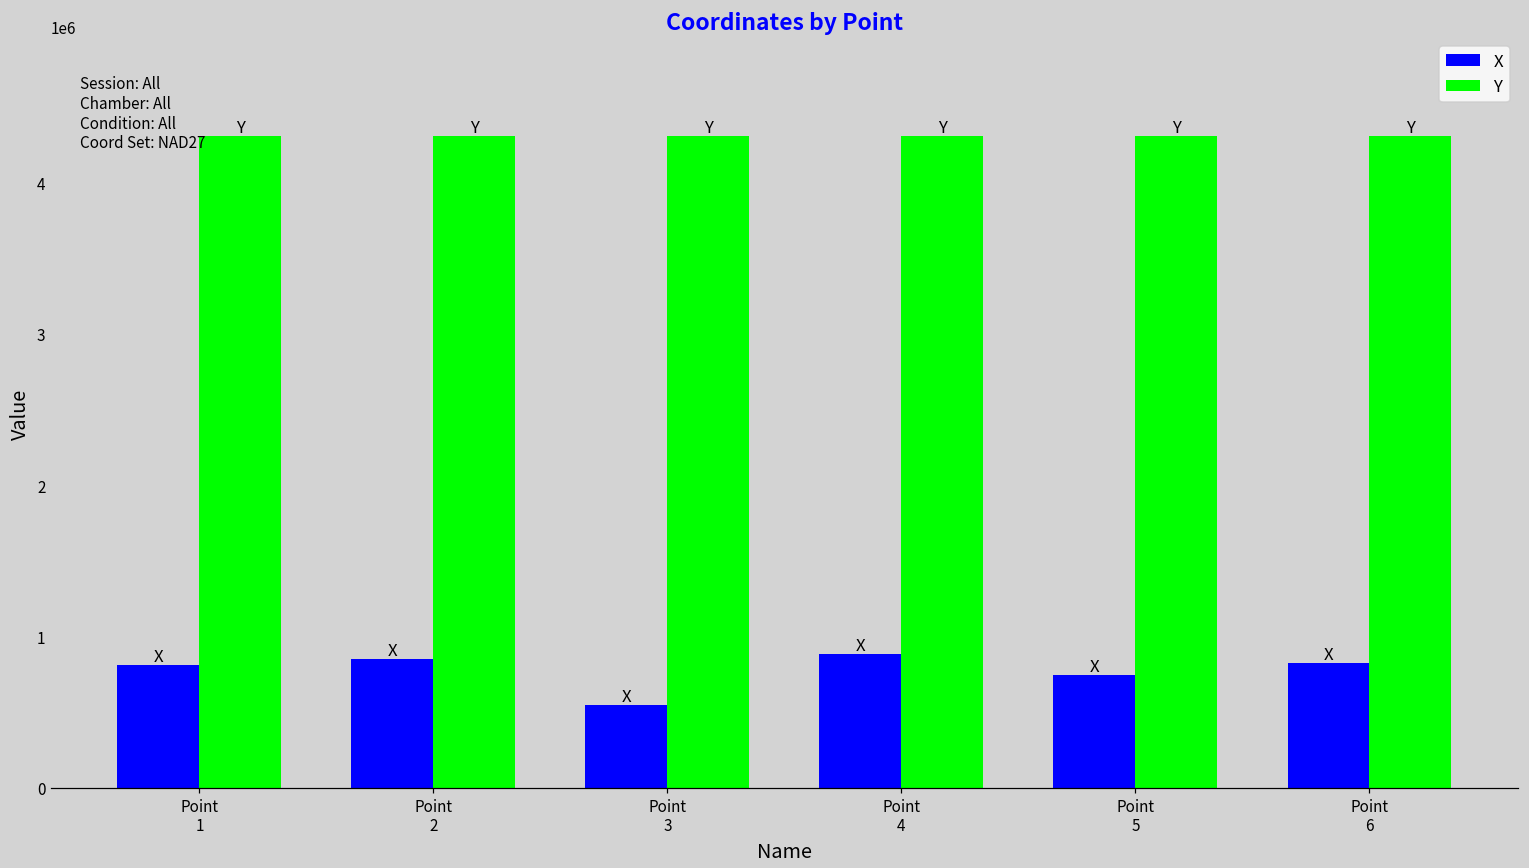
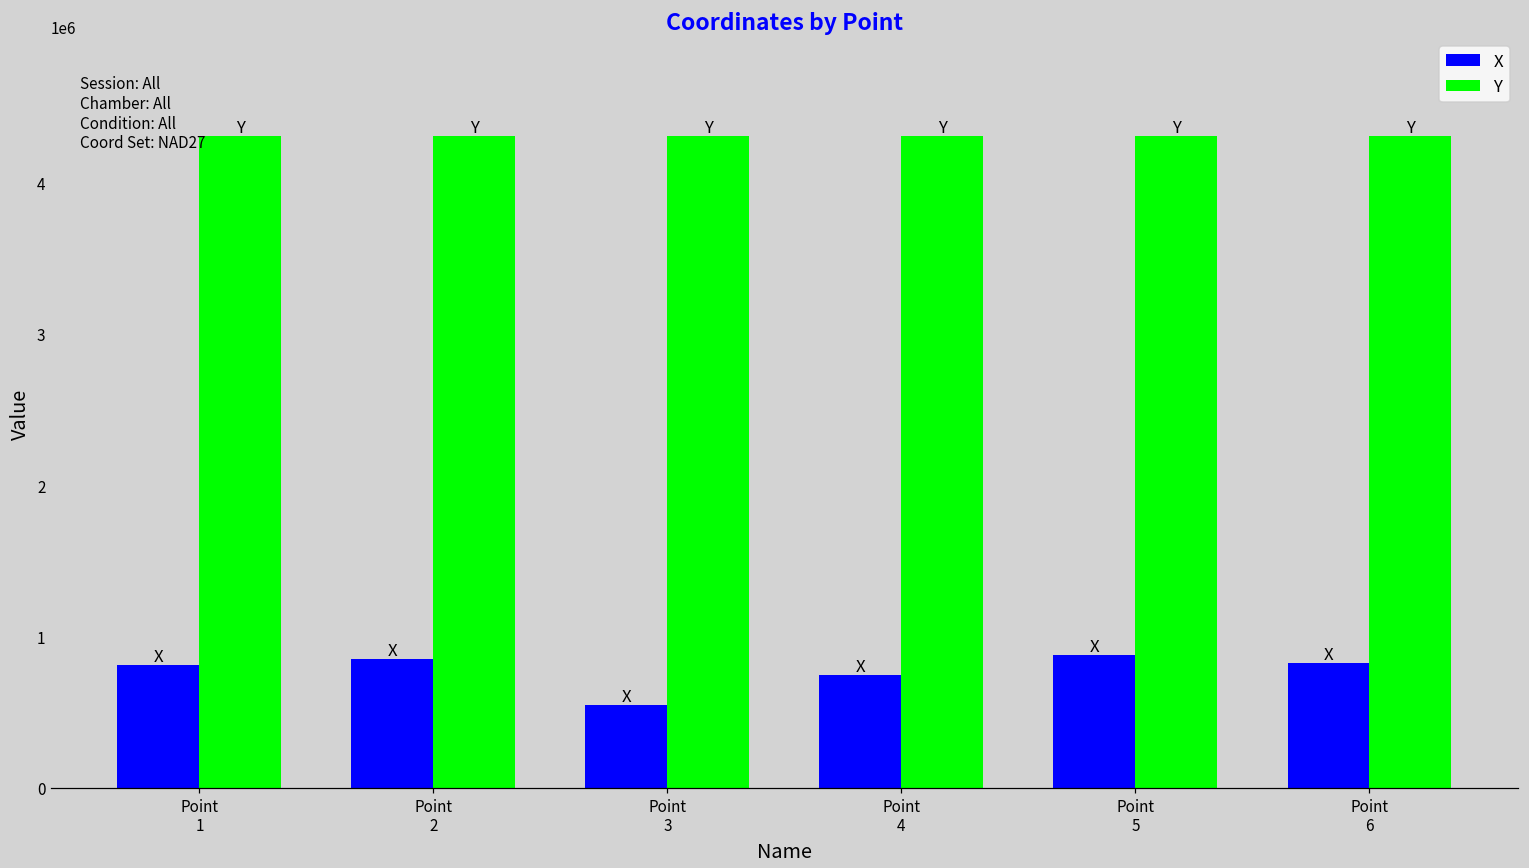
X, Point 4: 880000 -> 750000
X, Point 5: 750000 -> 880000
